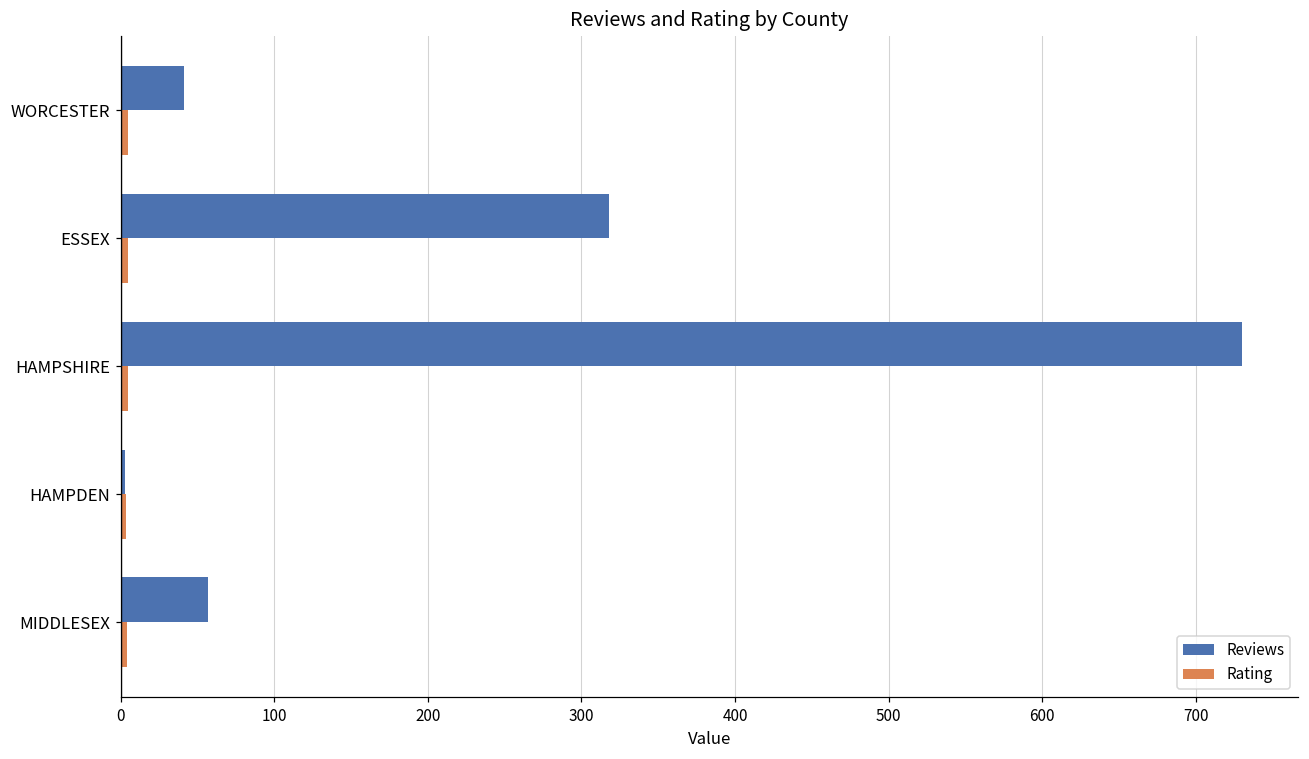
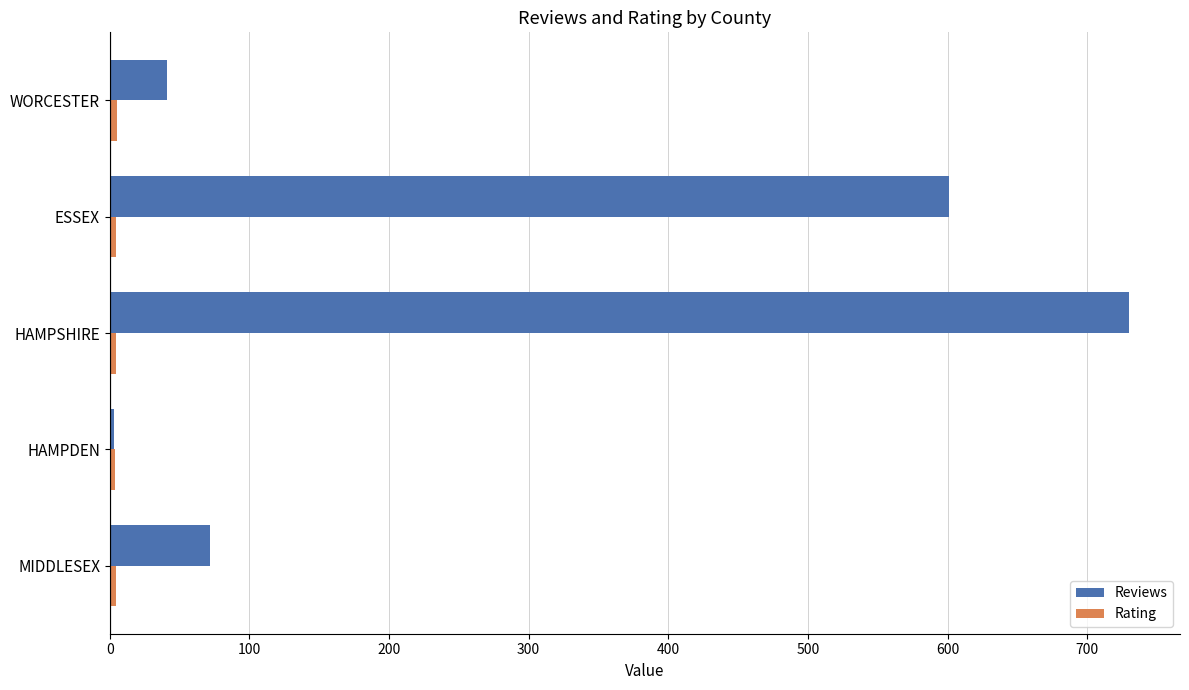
Reviews, ESSEX: 318 -> 601
Reviews, MIDDLESEX: 57 -> 72
